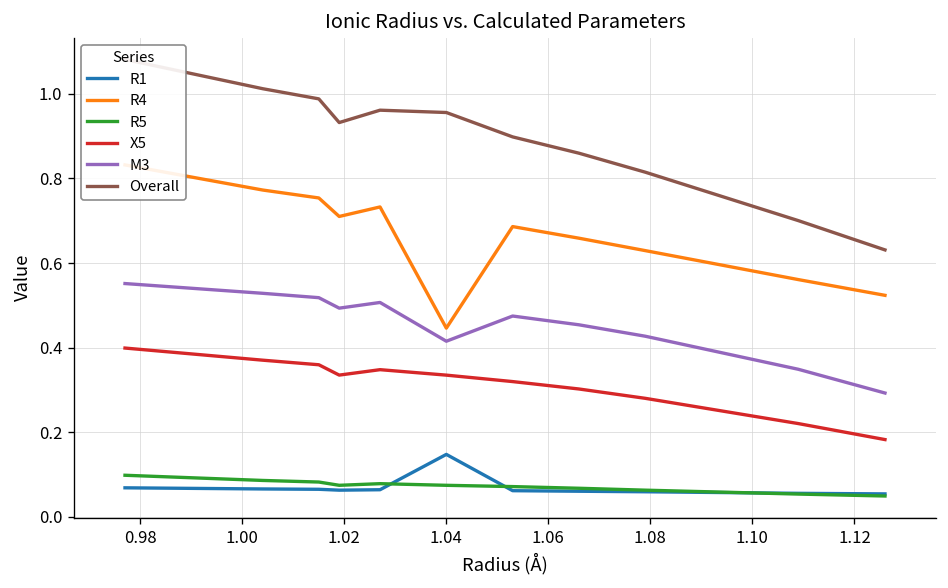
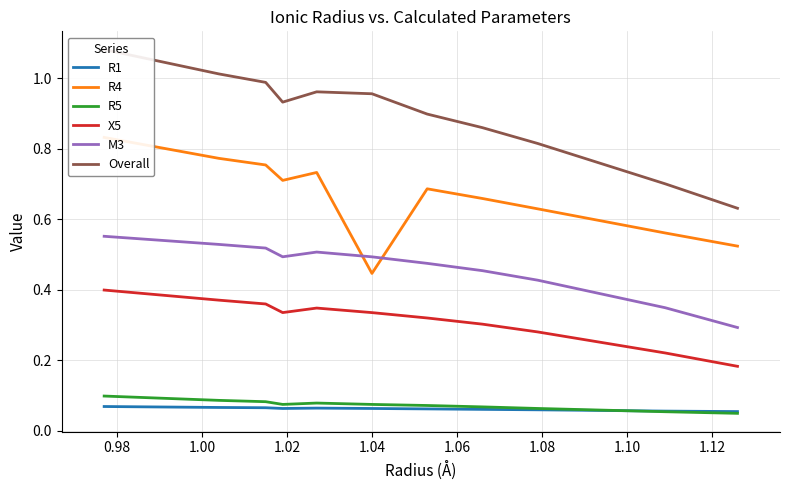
R1, 1.04: 0.15 -> 0.06
M3, 1.04: 0.42 -> 0.49
